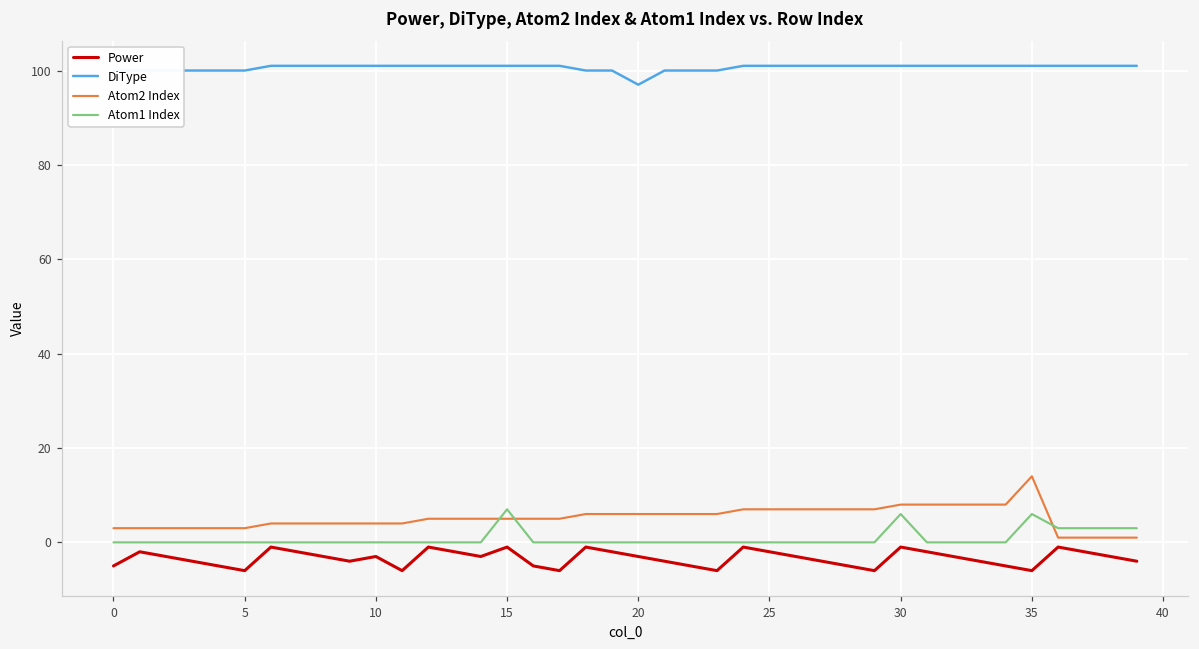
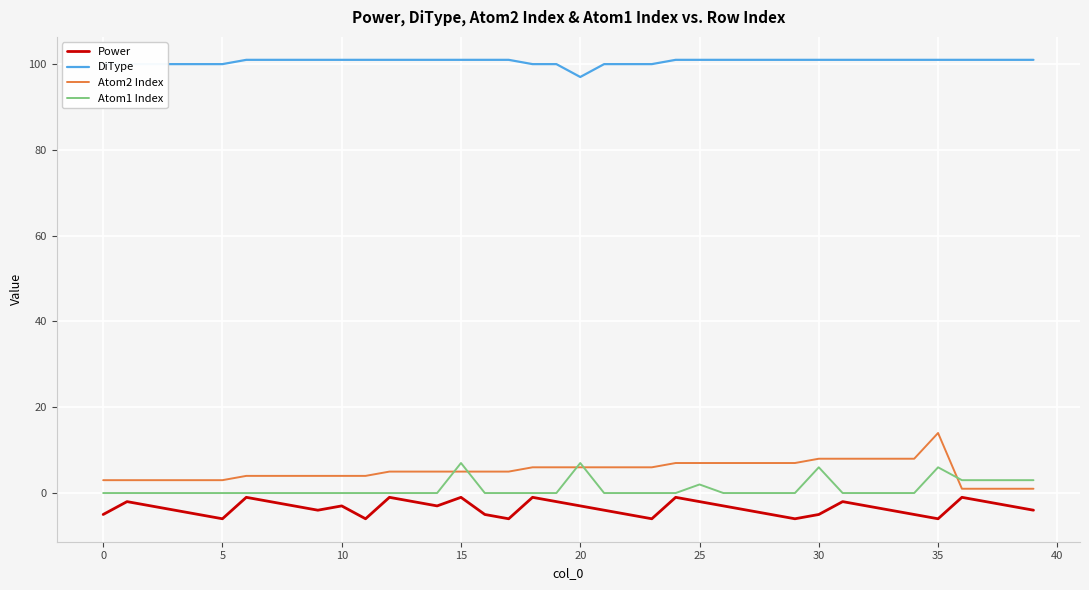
Atom1 Index, 20: 0 -> 7
Atom1 Index, 25: 0 -> 2
Power, 30: -1 -> -5
